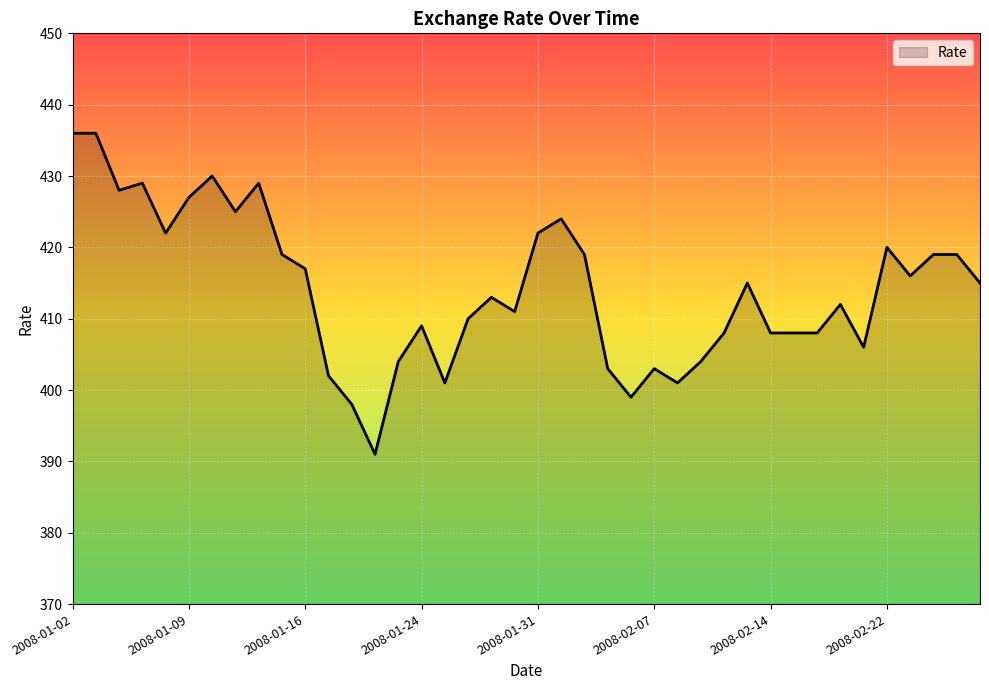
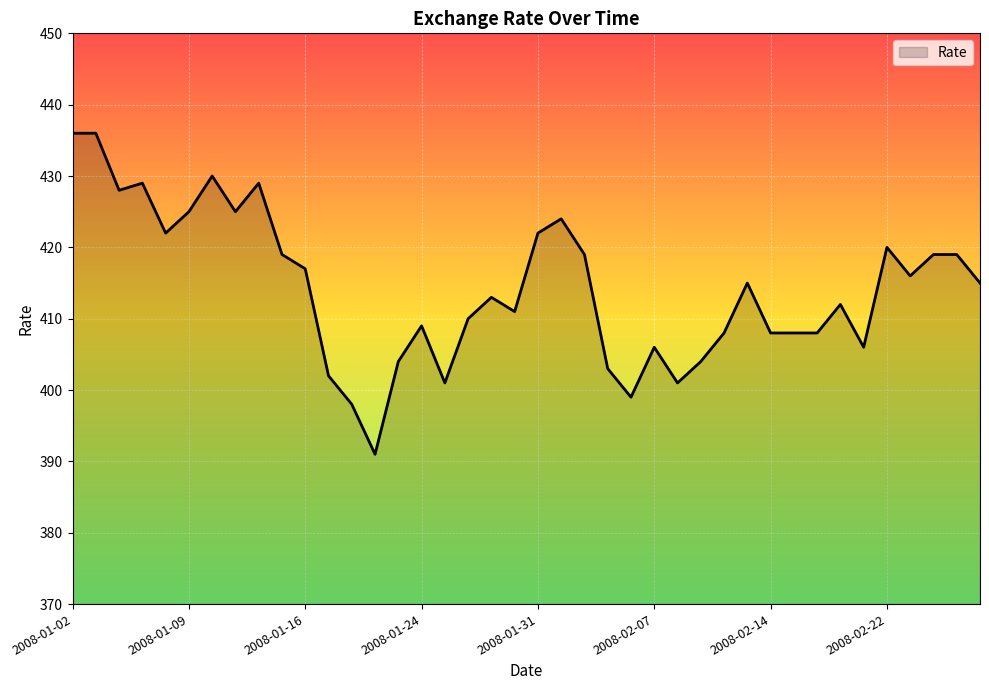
2008-01-09: 427 -> 425
2008-02-07: 403 -> 406
